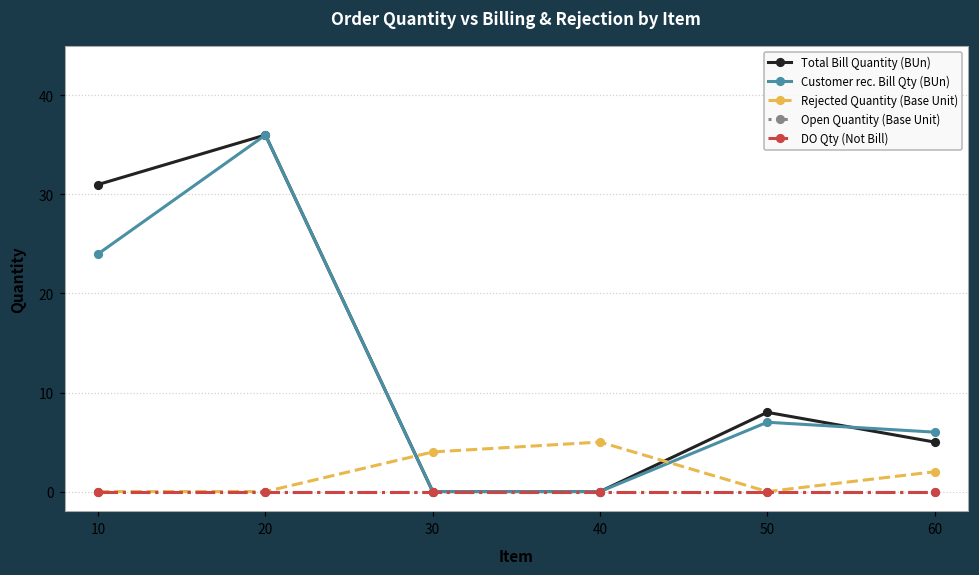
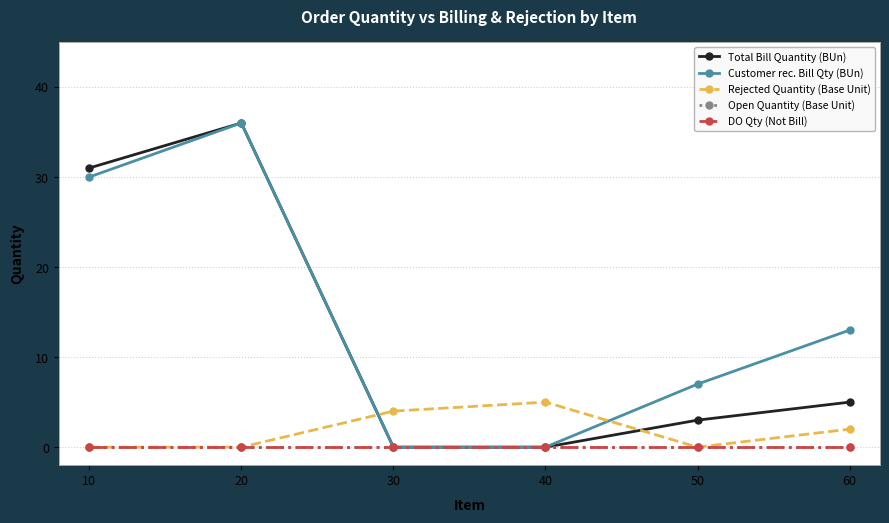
Customer rec. Bill Qty (BUn), 10: 24 -> 30
Total Bill Quantity (BUn), 50: 8 -> 3
Customer rec. Bill Qty (BUn), 60: 6 -> 13
